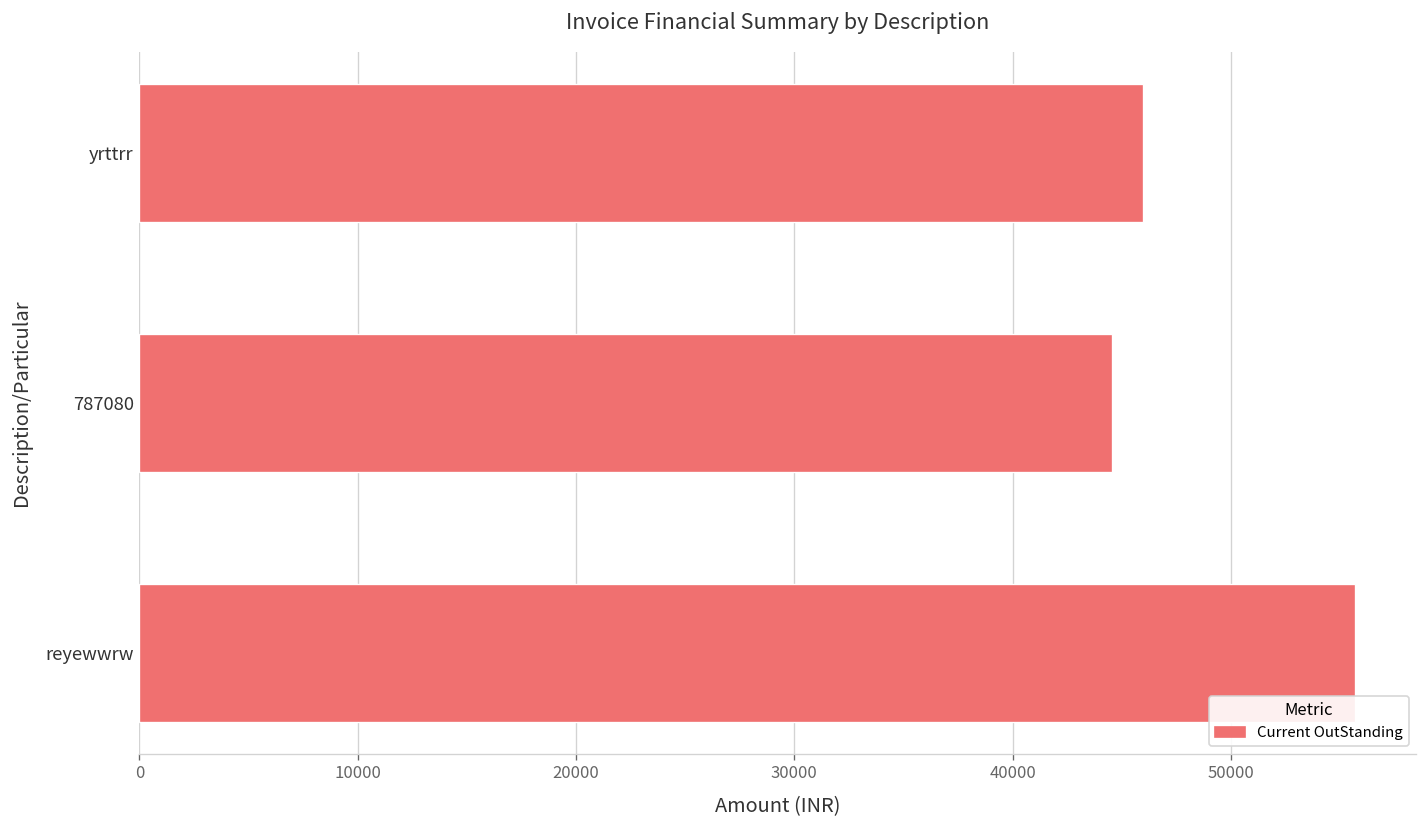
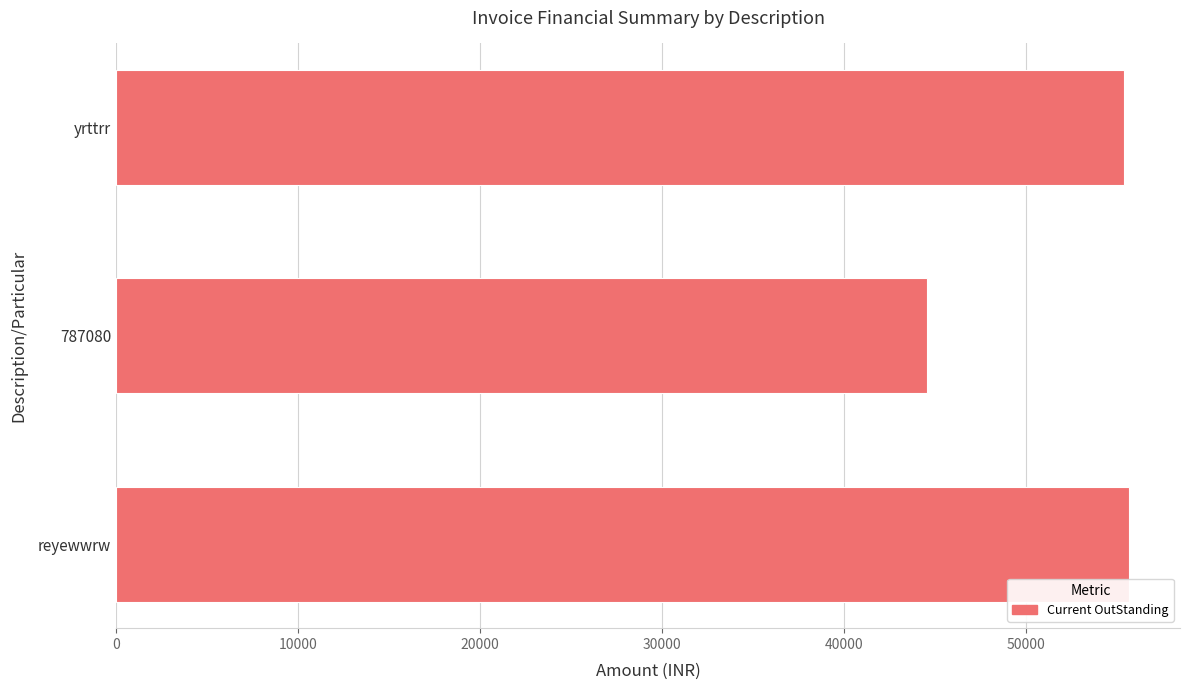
yrttrr: 46000 -> 55400
